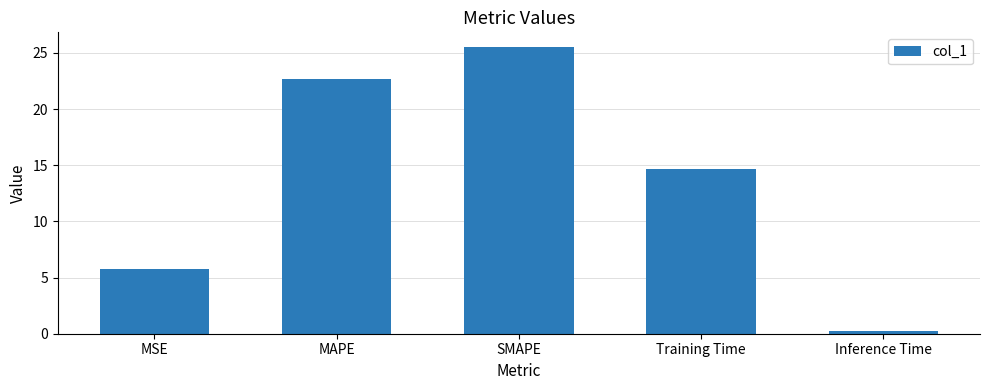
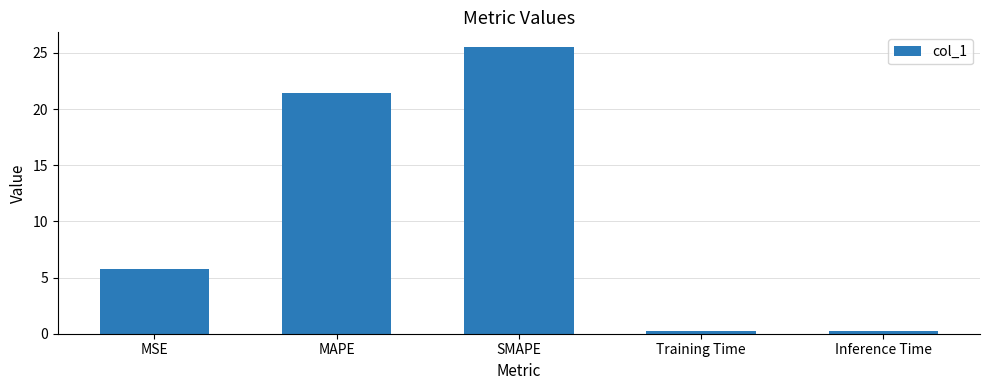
MAPE: 22.7 -> 21.4
Training Time: 14.7 -> 0.2
